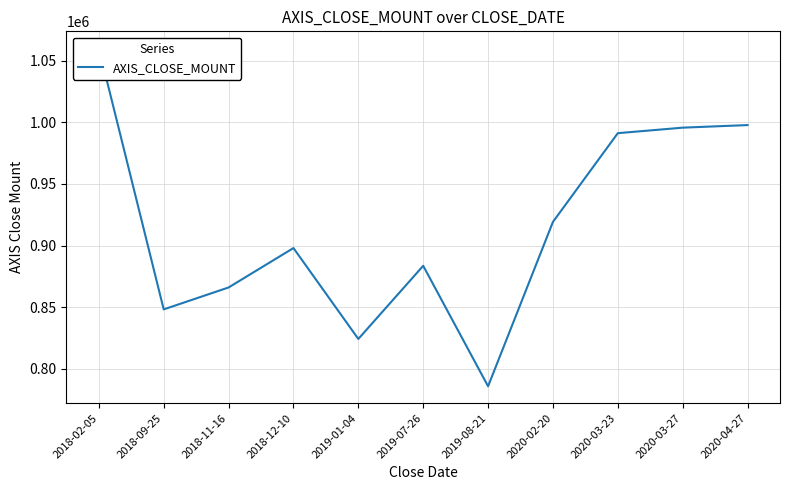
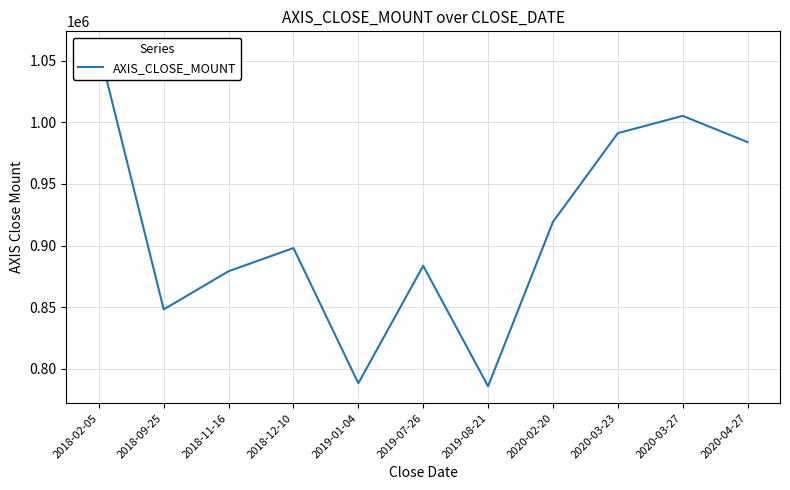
2018-11-16: 866000 -> 879000
2019-01-04: 824000 -> 788000
2020-03-27: 996000 -> 1005000
2020-04-27: 998000 -> 984000
